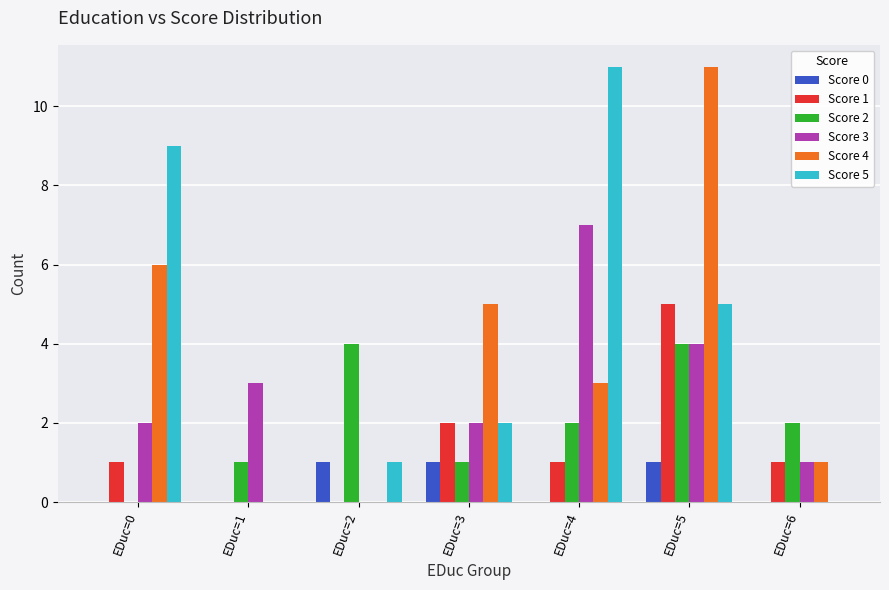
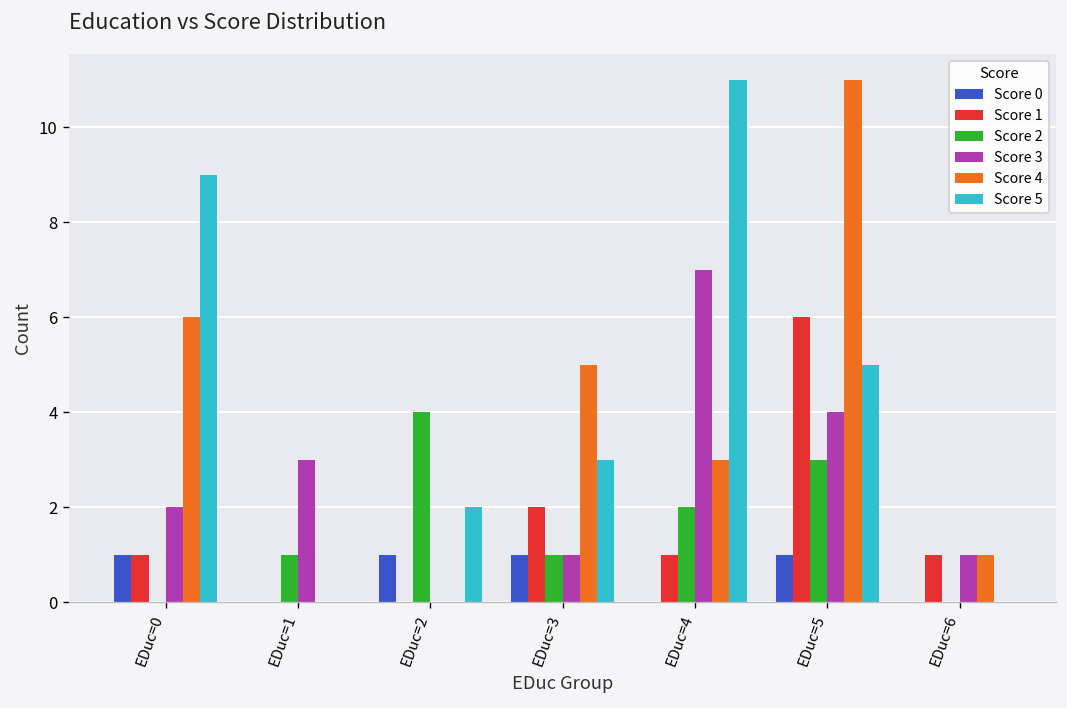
Score 0, EDuc=0: 0 -> 1
Score 5, EDuc=2: 1 -> 2
Score 3, EDuc=3: 2 -> 1
Score 5, EDuc=3: 2 -> 3
Score 1, EDuc=5: 5 -> 6
Score 2, EDuc=5: 4 -> 3
Score 2, EDuc=6: 2 -> 0
